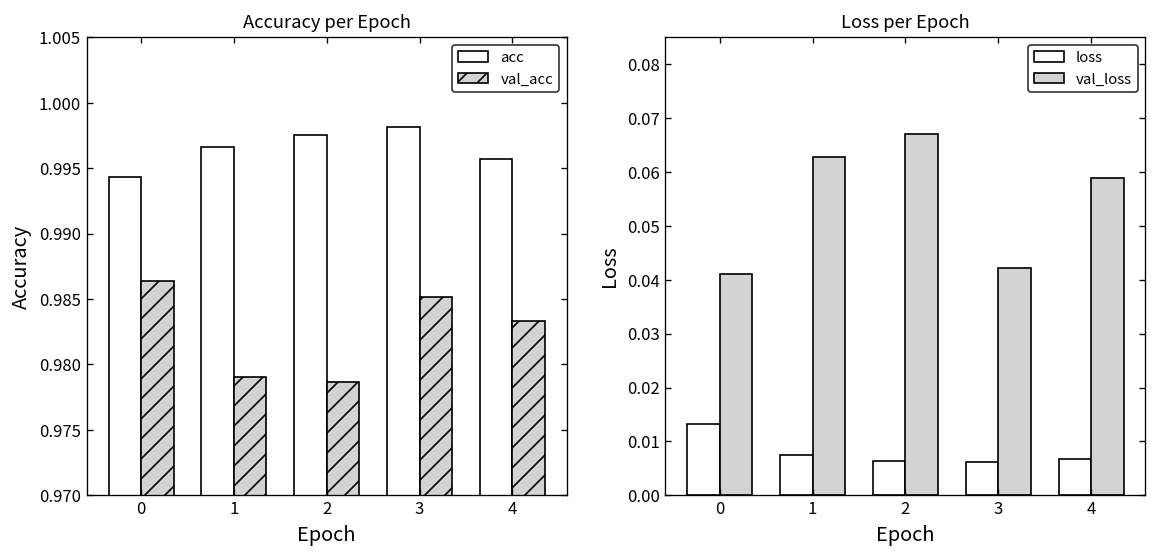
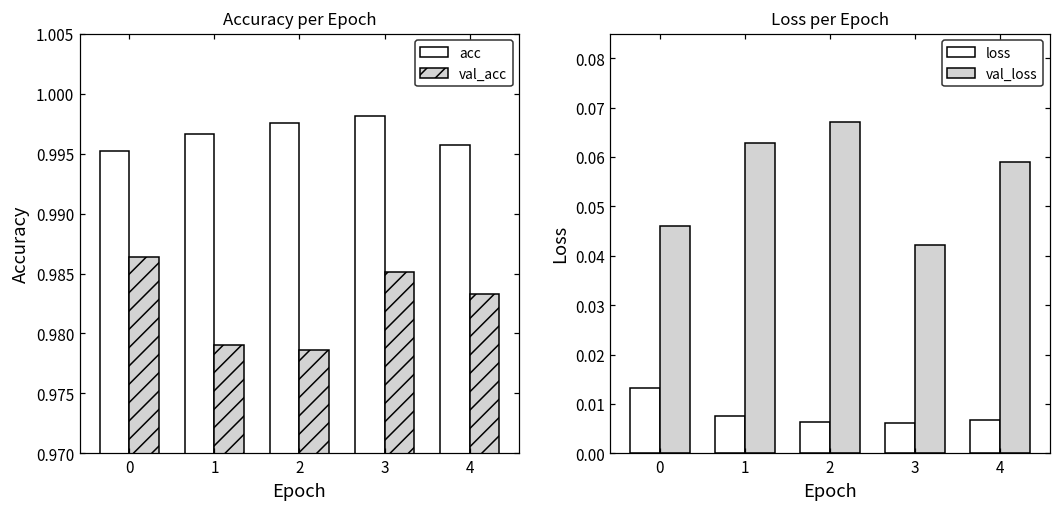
Accuracy per Epoch, acc, 0: 0.9943 -> 0.9952
Loss per Epoch, val_loss, 0: 0.041 -> 0.046
